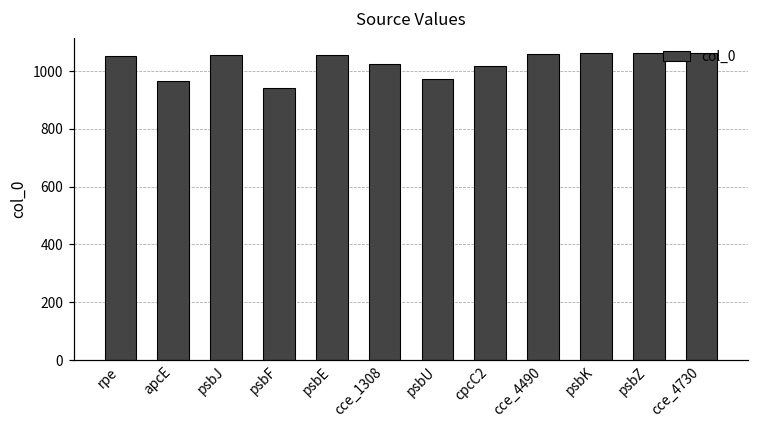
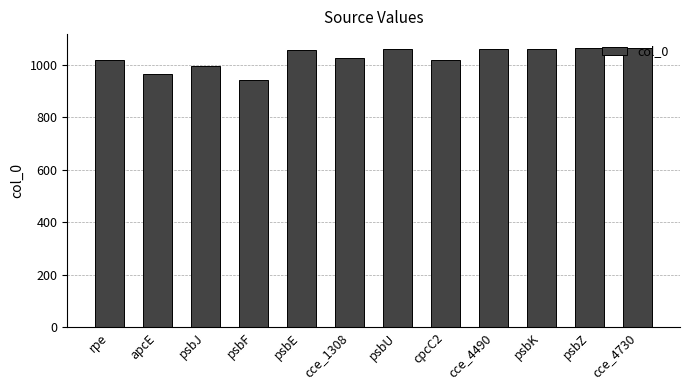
rpe: 1050 -> 1020
psbJ: 1050 -> 990
psbU: 970 -> 1060
